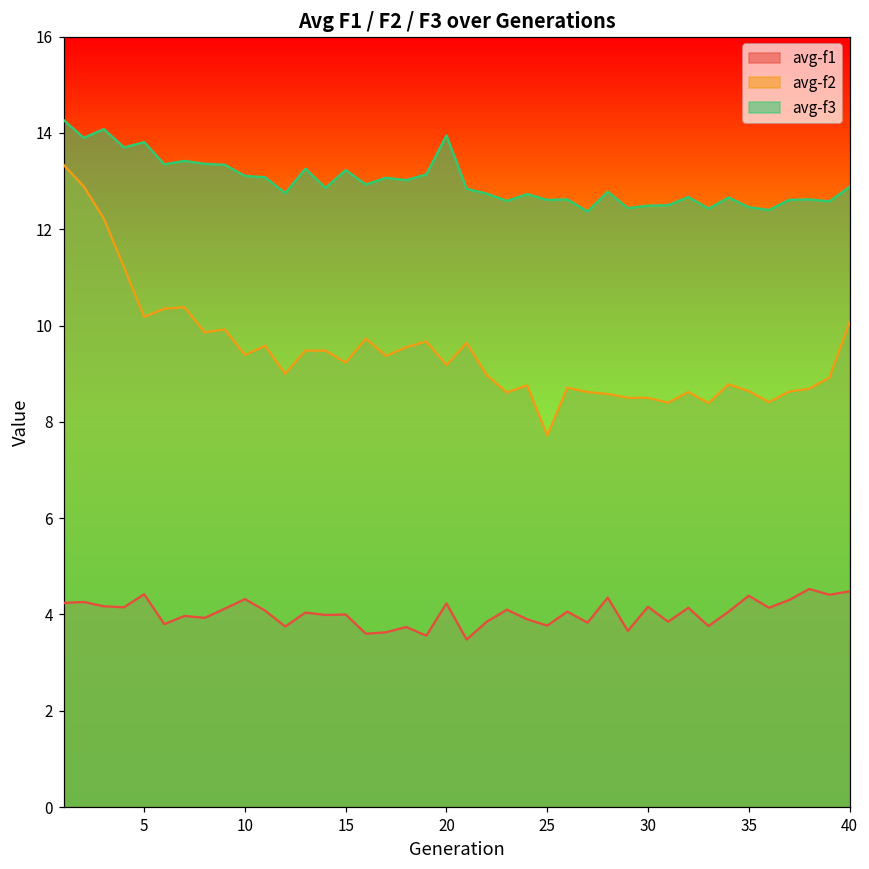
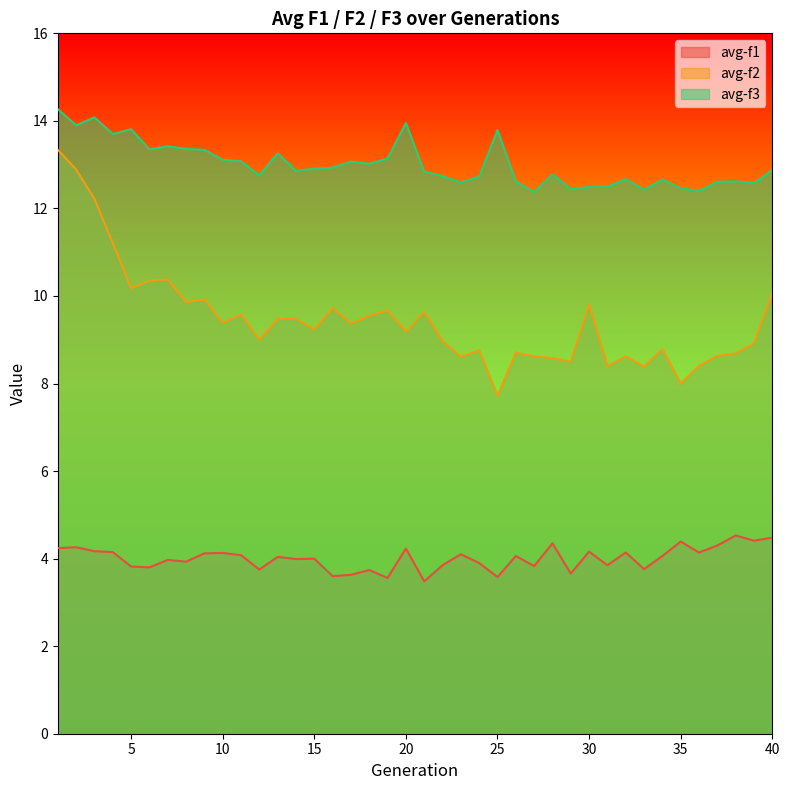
avg-f1, 5: 4.4 -> 3.8
avg-f1, 10: 4.3 -> 4.1
avg-f3, 15: 13.2 -> 12.9
avg-f1, 25: 3.8 -> 3.6
avg-f3, 25: 12.6 -> 13.8
avg-f2, 30: 8.5 -> 9.8
avg-f2, 35: 8.6 -> 8.0
